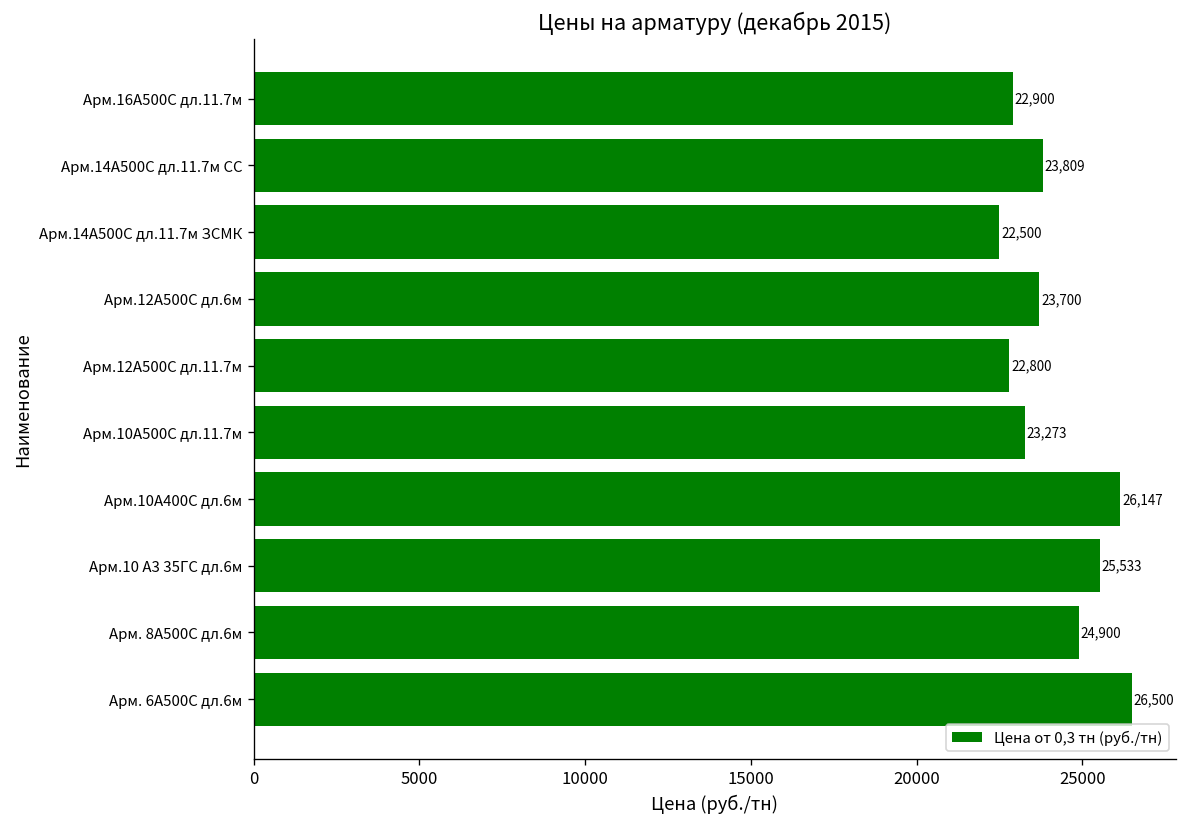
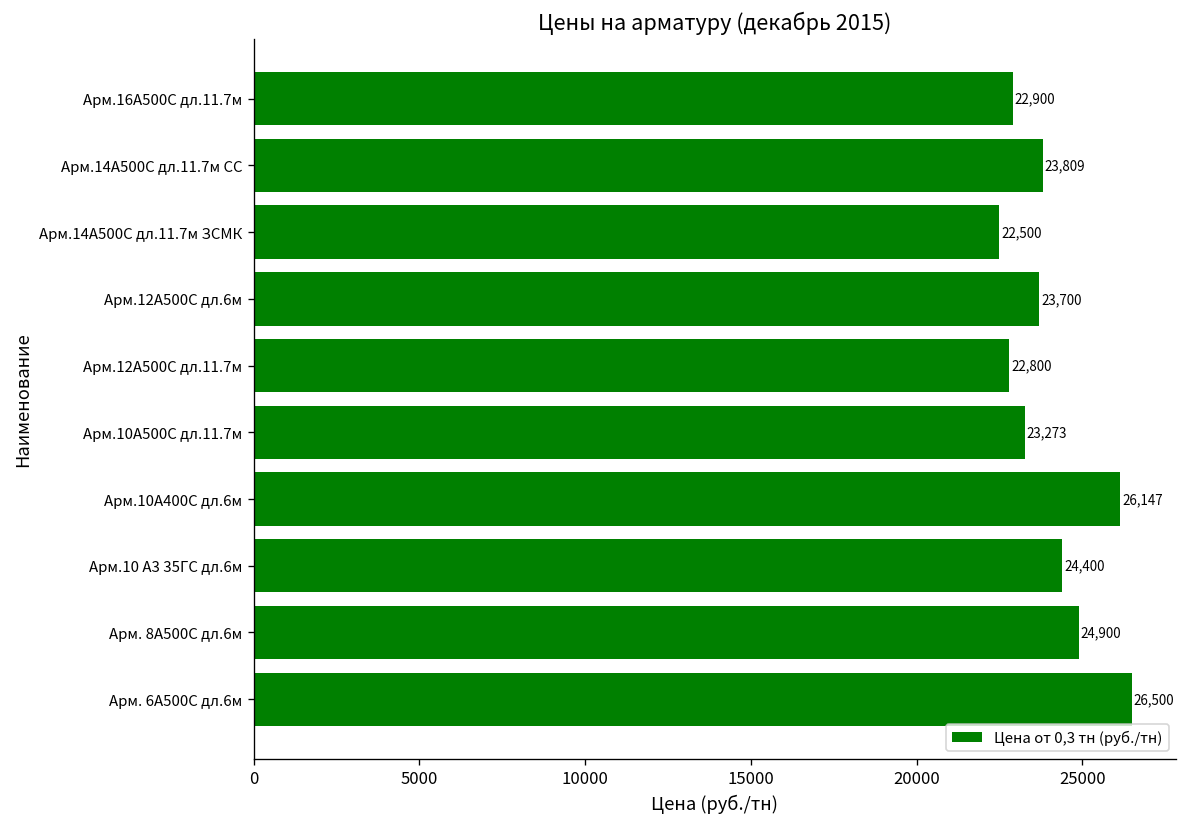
Арм.10 А3 35ГС дл.6м: 25,533 -> 24,400
